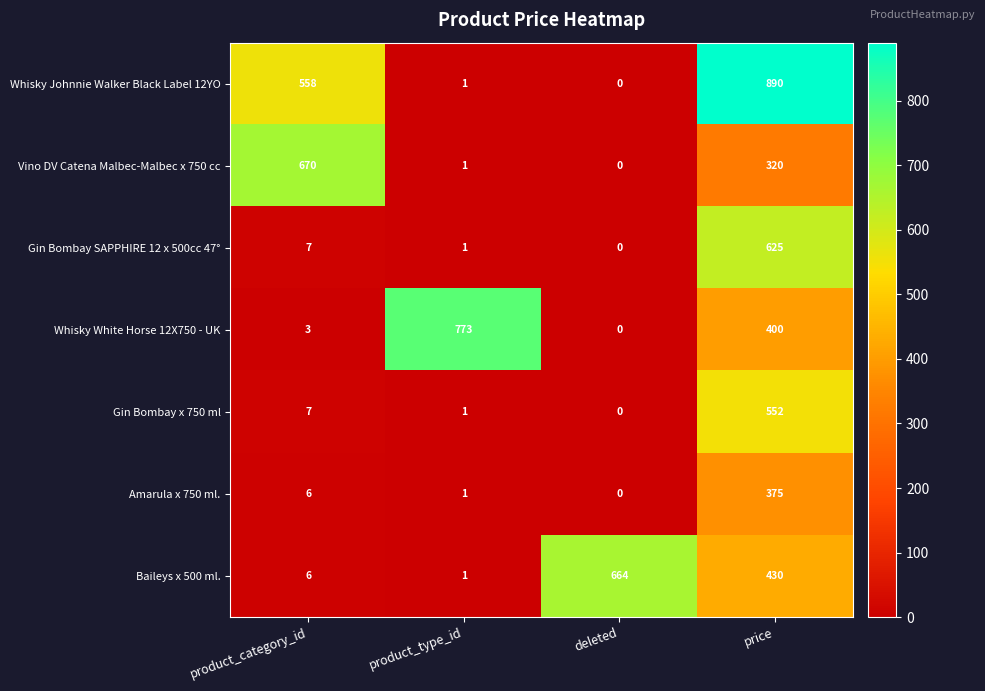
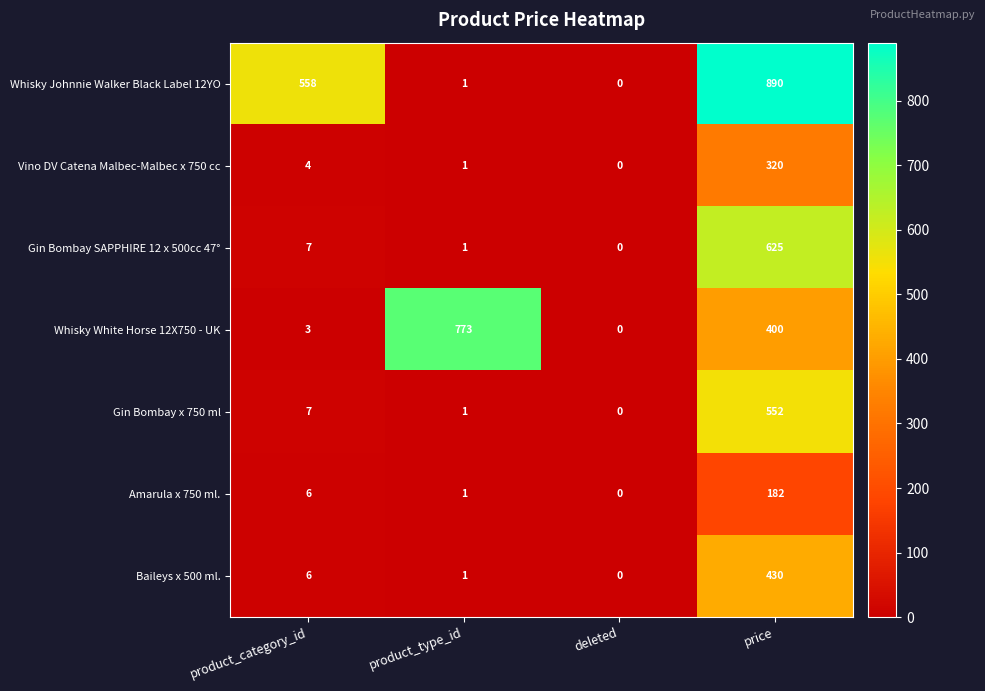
Vino DV Catena Malbec-Malbec x 750 cc, product_category_id: 670 -> 4
Amarula x 750 ml., price: 375 -> 182
Baileys x 500 ml., deleted: 664 -> 0
